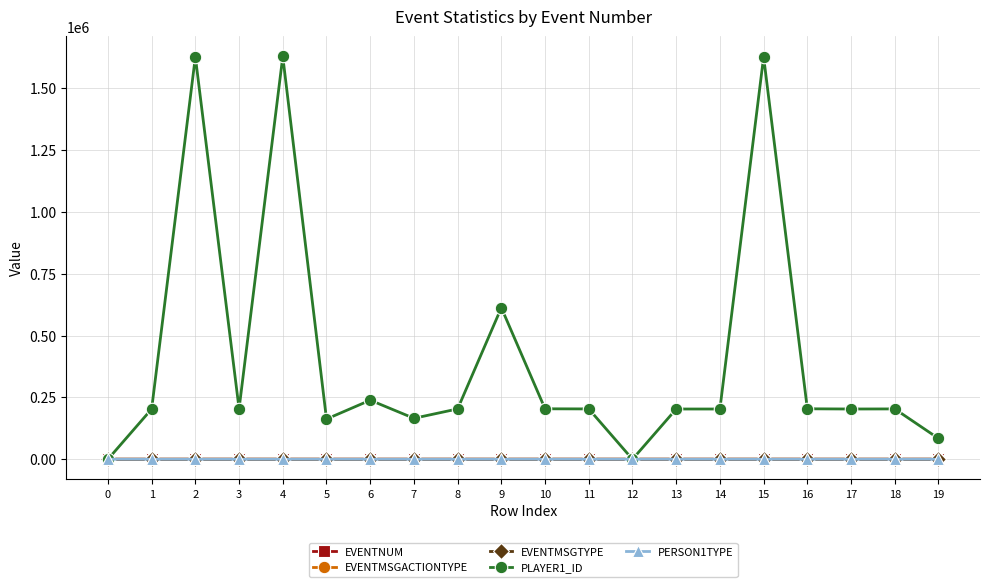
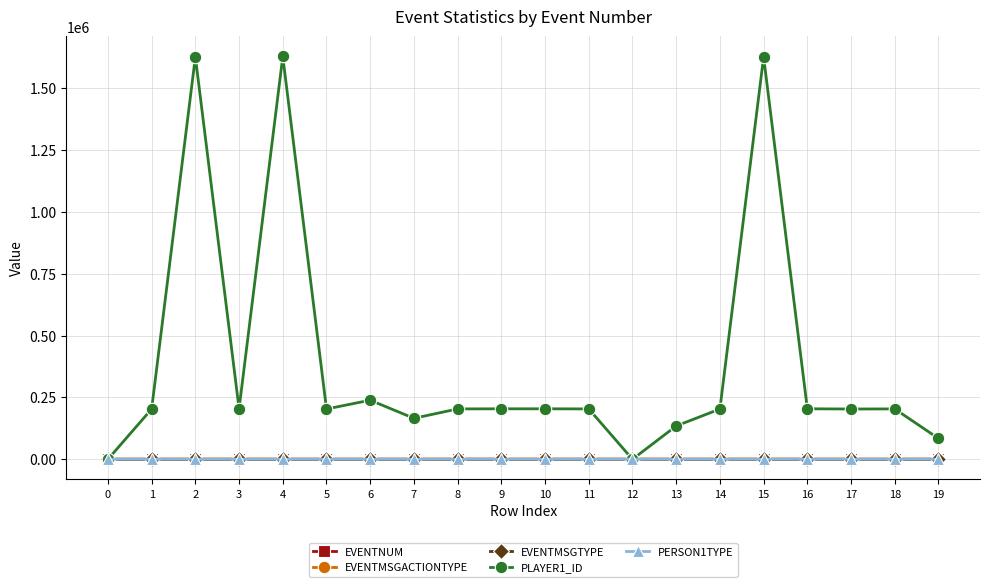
PLAYER1_ID, 5: 160000 -> 200000
PLAYER1_ID, 9: 610000 -> 200000
PLAYER1_ID, 13: 200000 -> 130000
